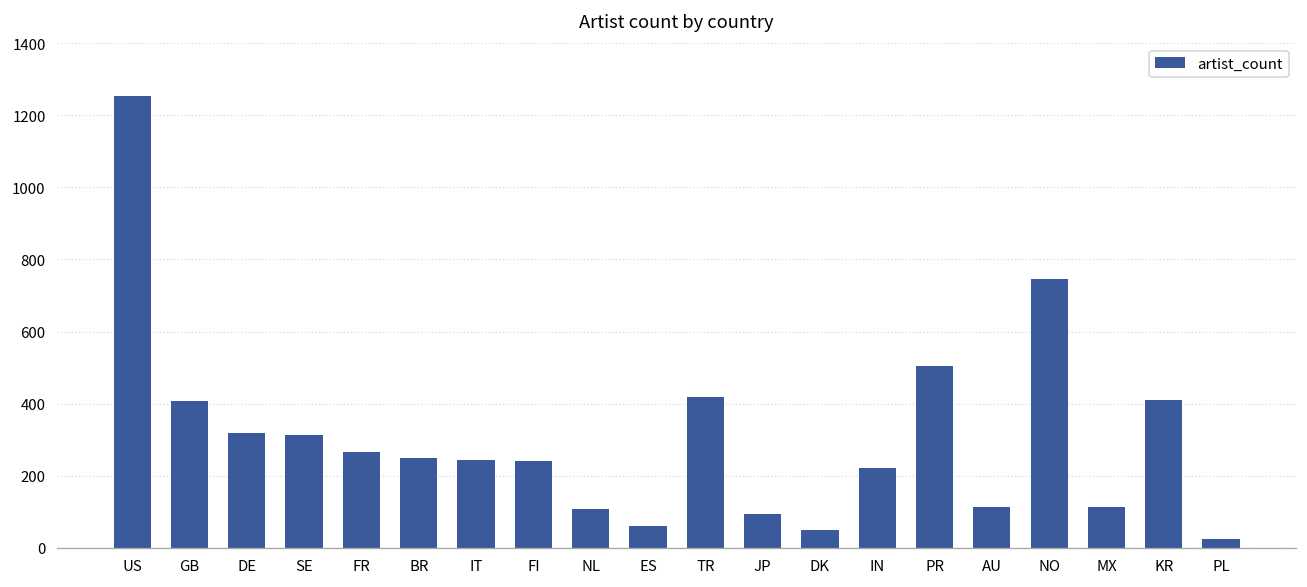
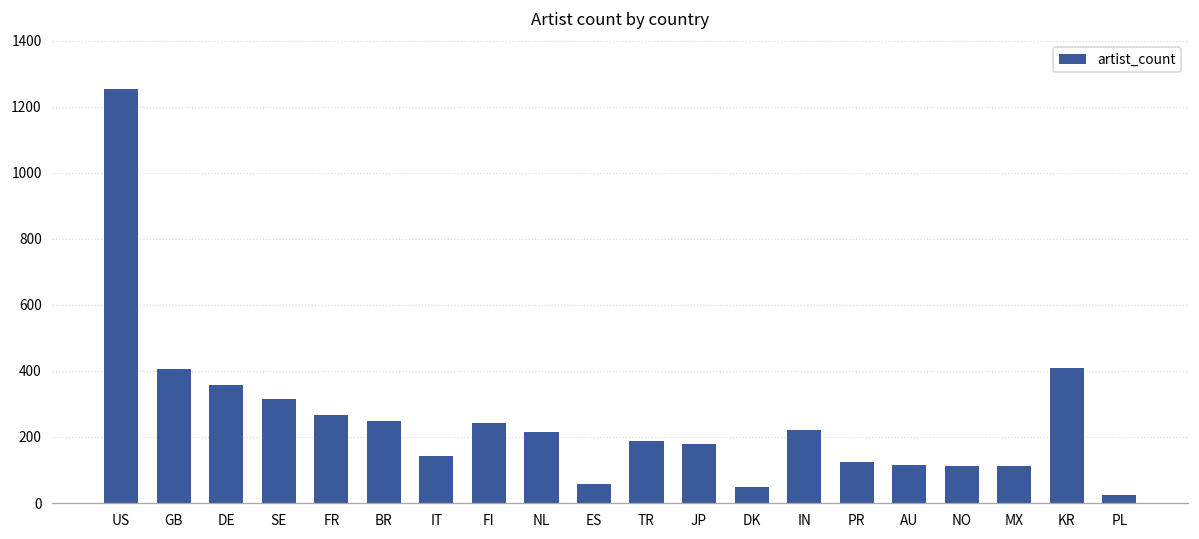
DE: 320 -> 360
IT: 240 -> 140
NL: 110 -> 220
TR: 420 -> 190
JP: 90 -> 180
PR: 500 -> 120
NO: 750 -> 110
